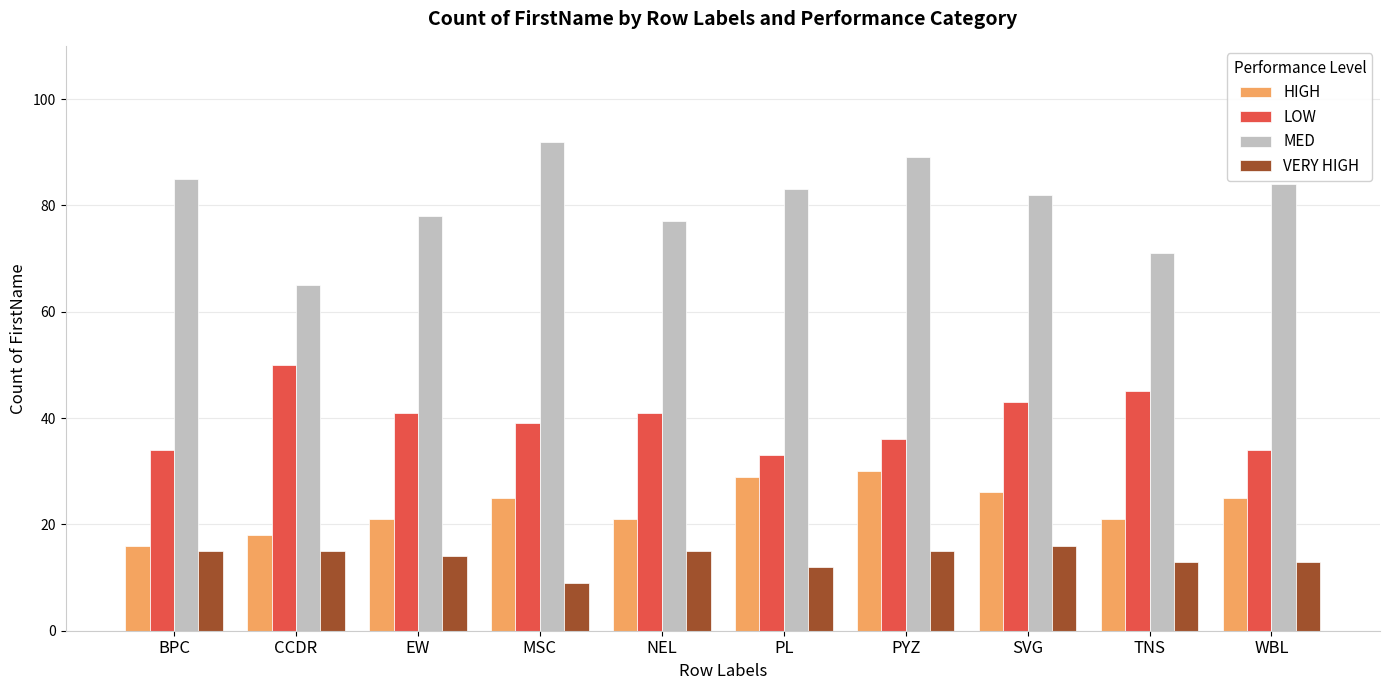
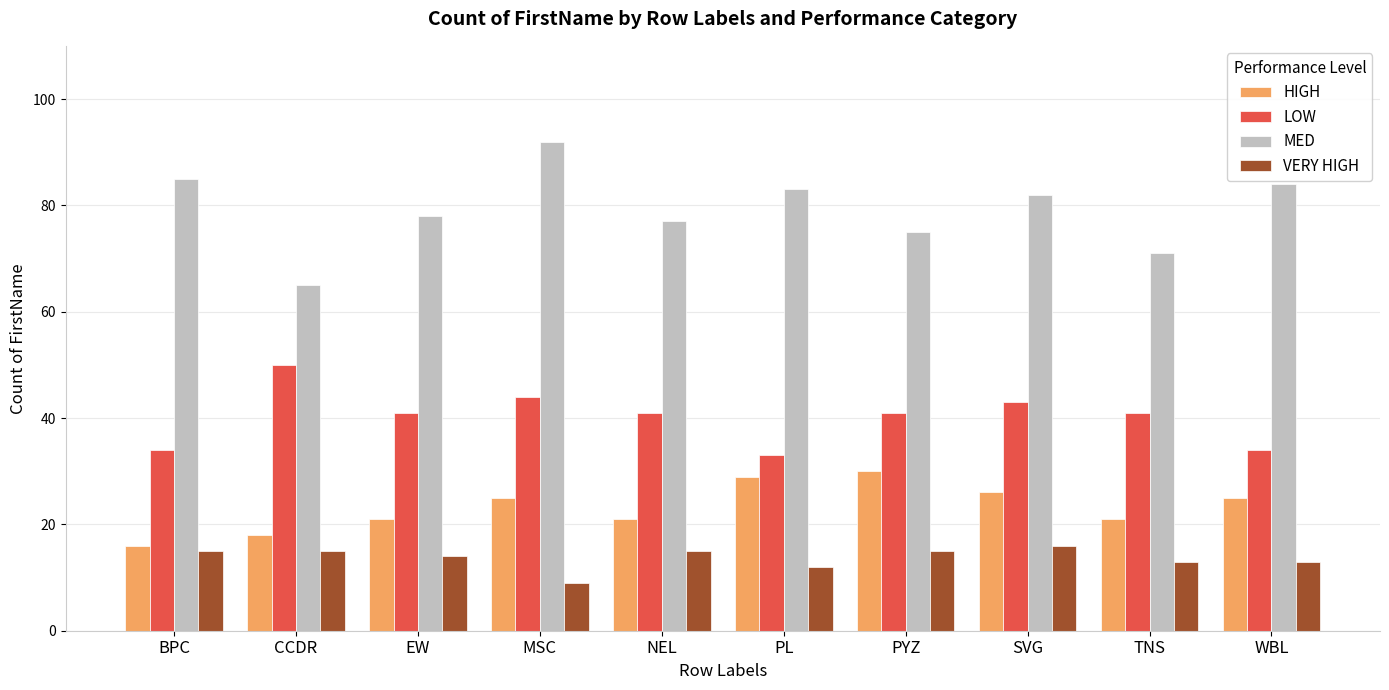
LOW, MSC: 39 -> 44
LOW, PYZ: 36 -> 41
MED, PYZ: 89 -> 75
LOW, TNS: 45 -> 41
